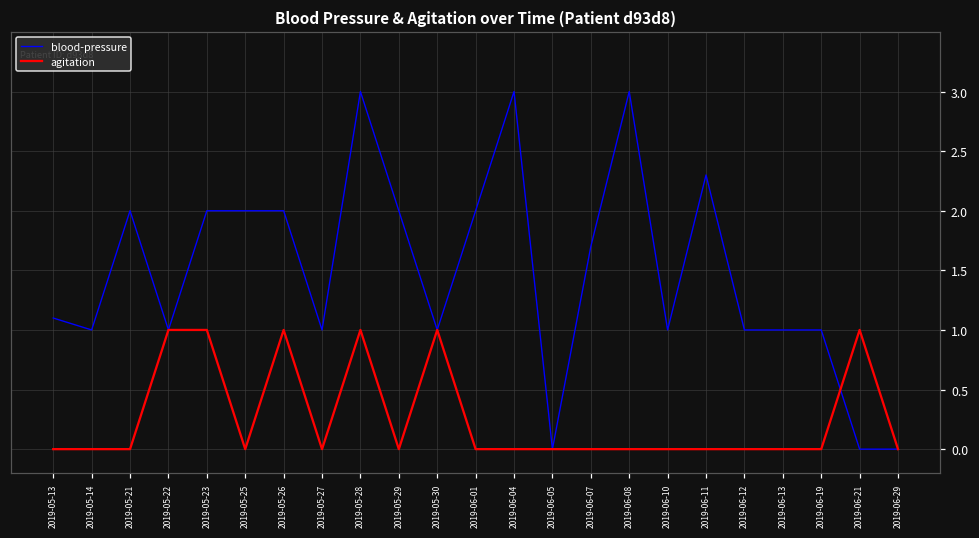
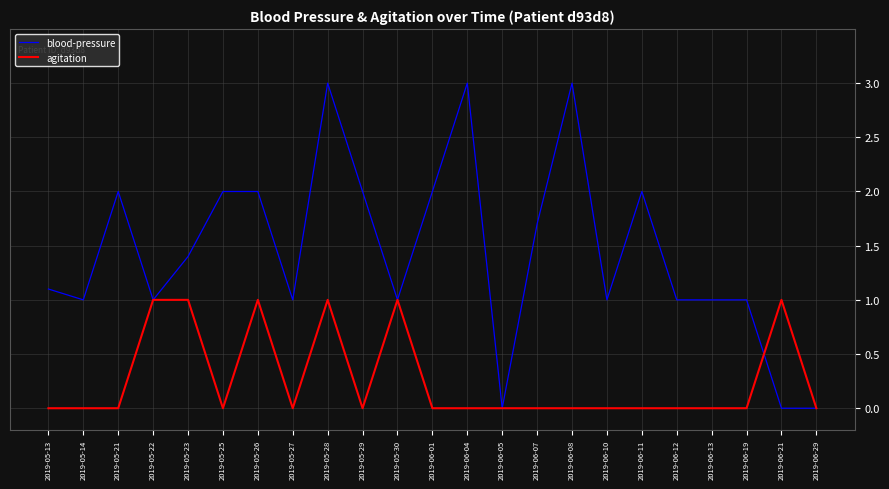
blood-pressure, 2019-05-23: 2.0 -> 1.4
blood-pressure, 2019-06-11: 2.3 -> 2.0
